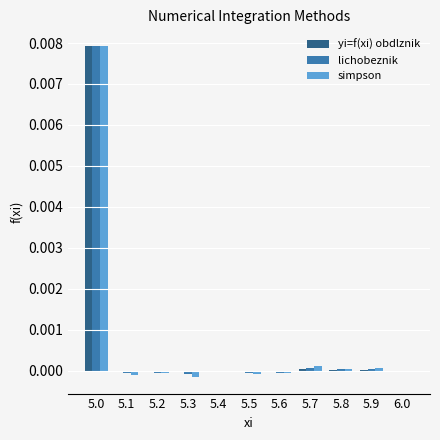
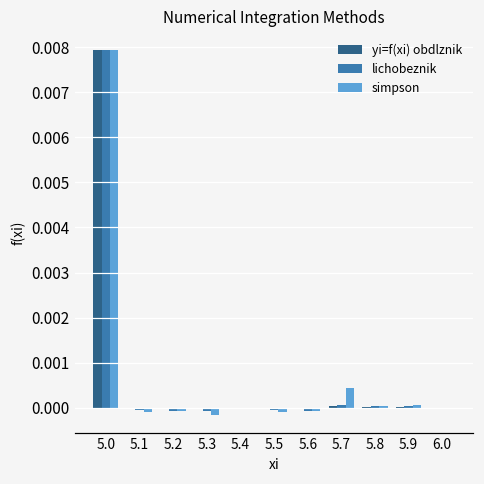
simpson, 5.7: 0.0001 -> 0.0004
